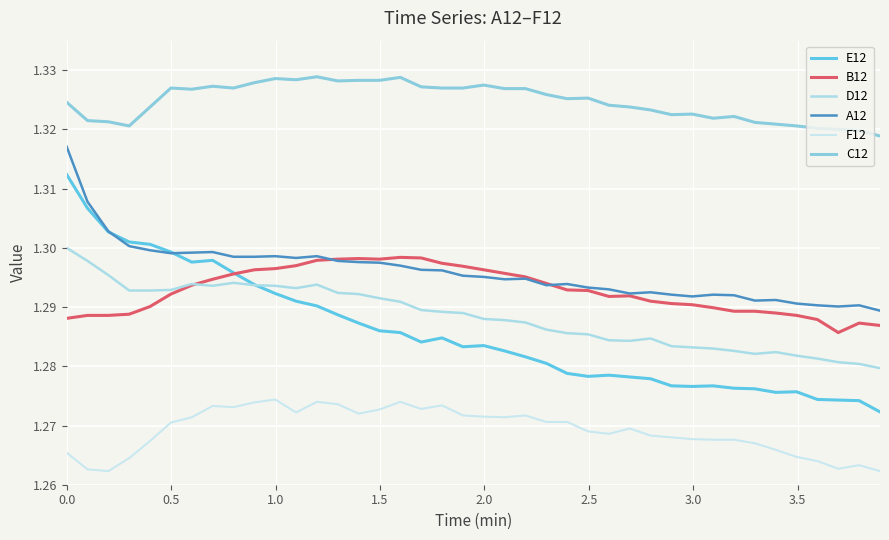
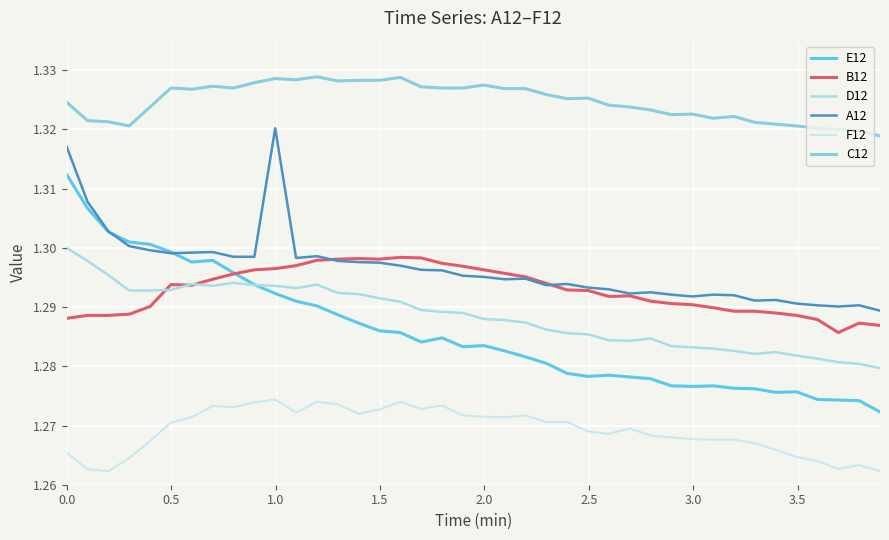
B12, 0.5: 1.292 -> 1.294
A12, 1.0: 1.299 -> 1.320
